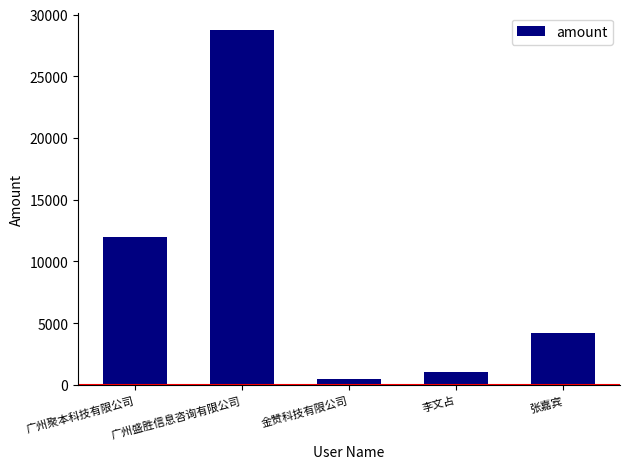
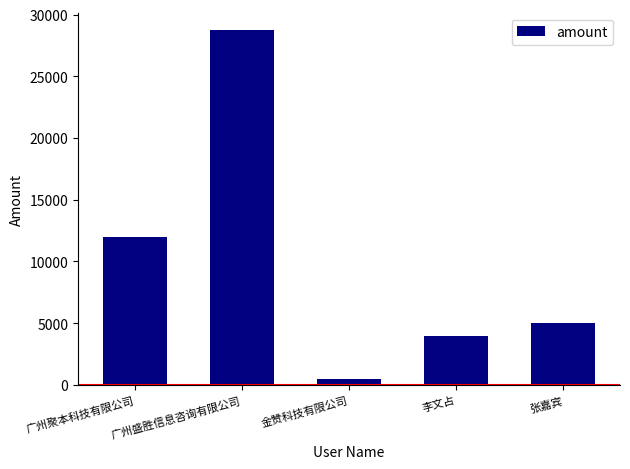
李文占: 1000 -> 4000
张嘉宾: 4200 -> 5000
